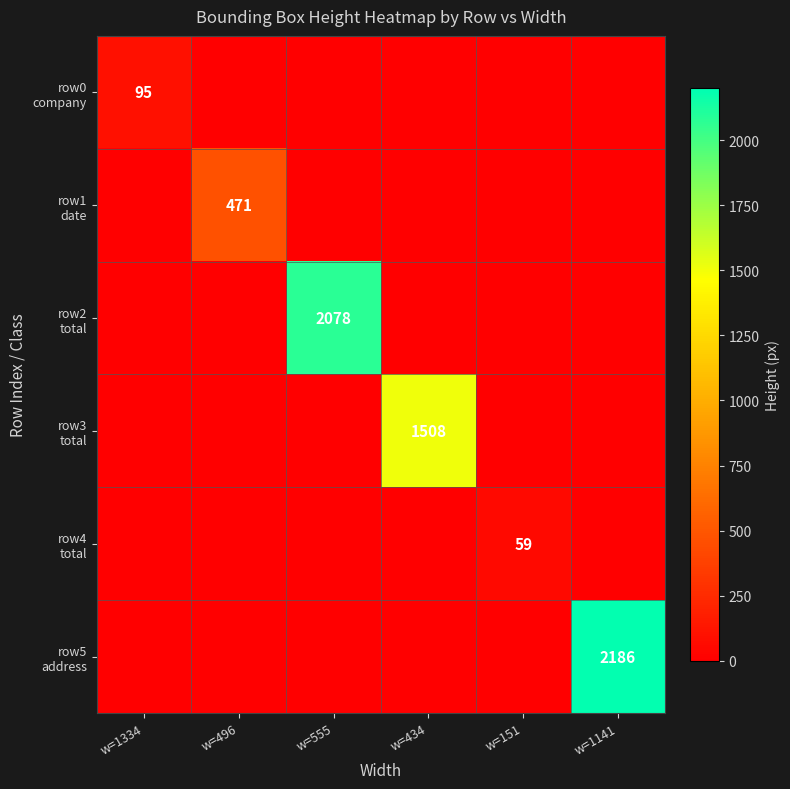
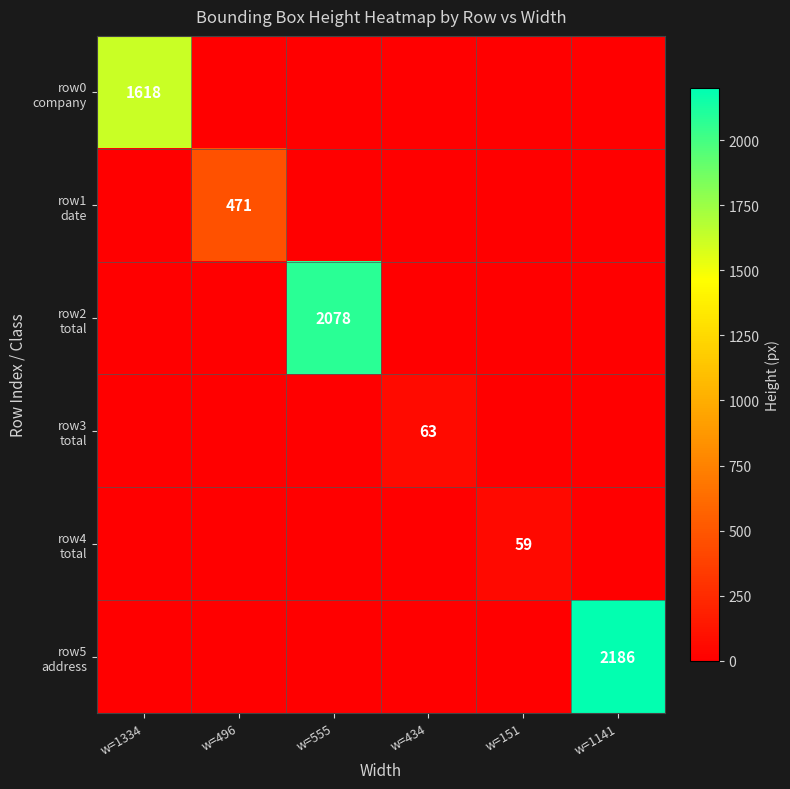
row0 company, w=1334: 95 -> 1618
row3 total, w=434: 1508 -> 63
